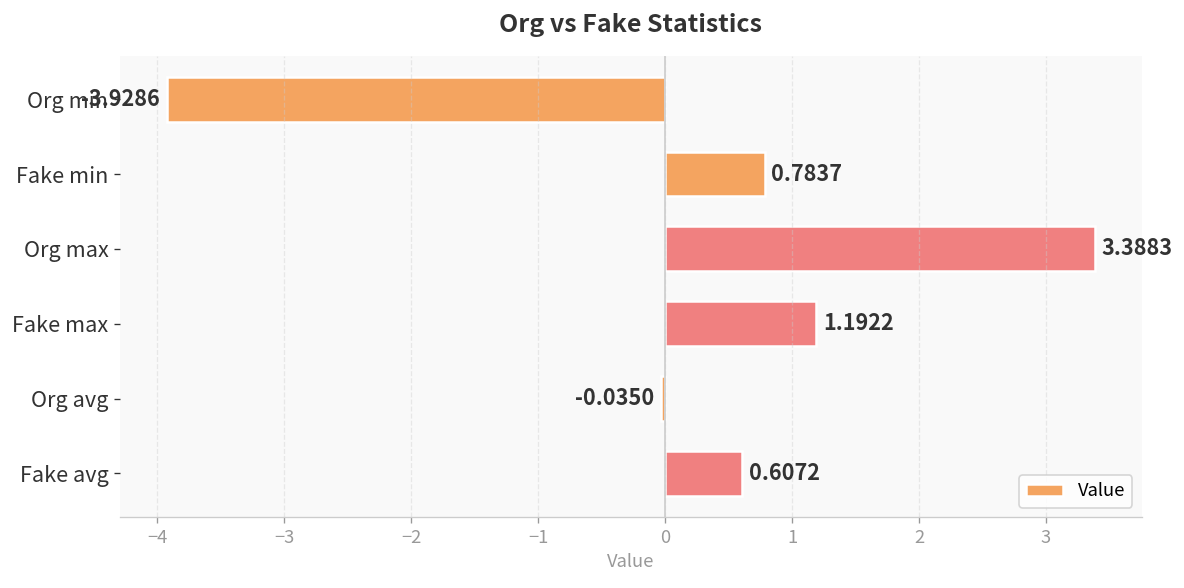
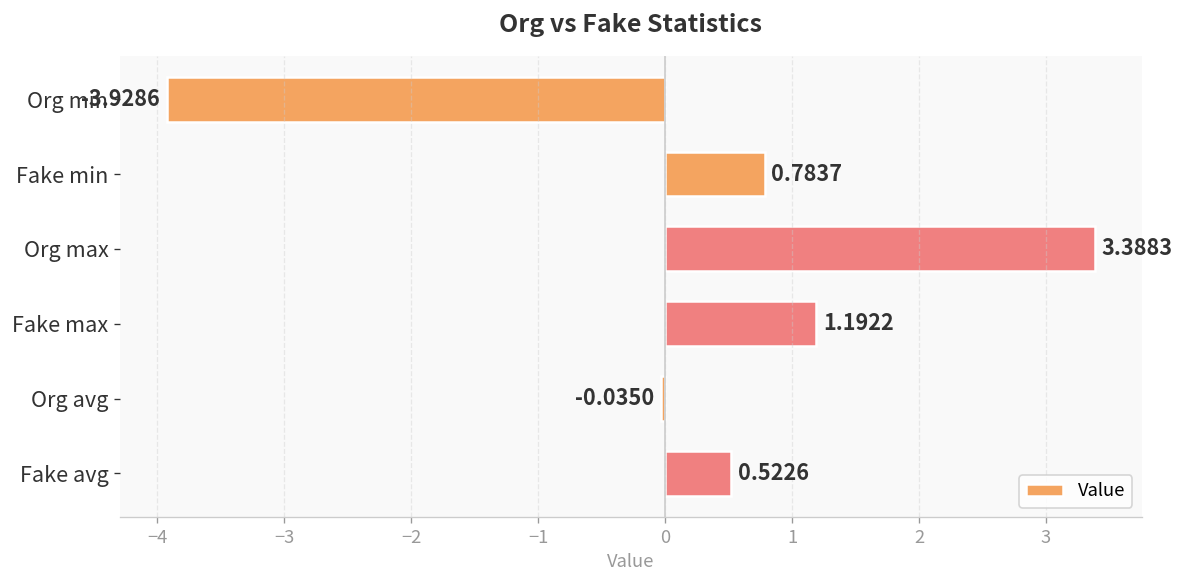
Fake avg: 0.6072 -> 0.5226
